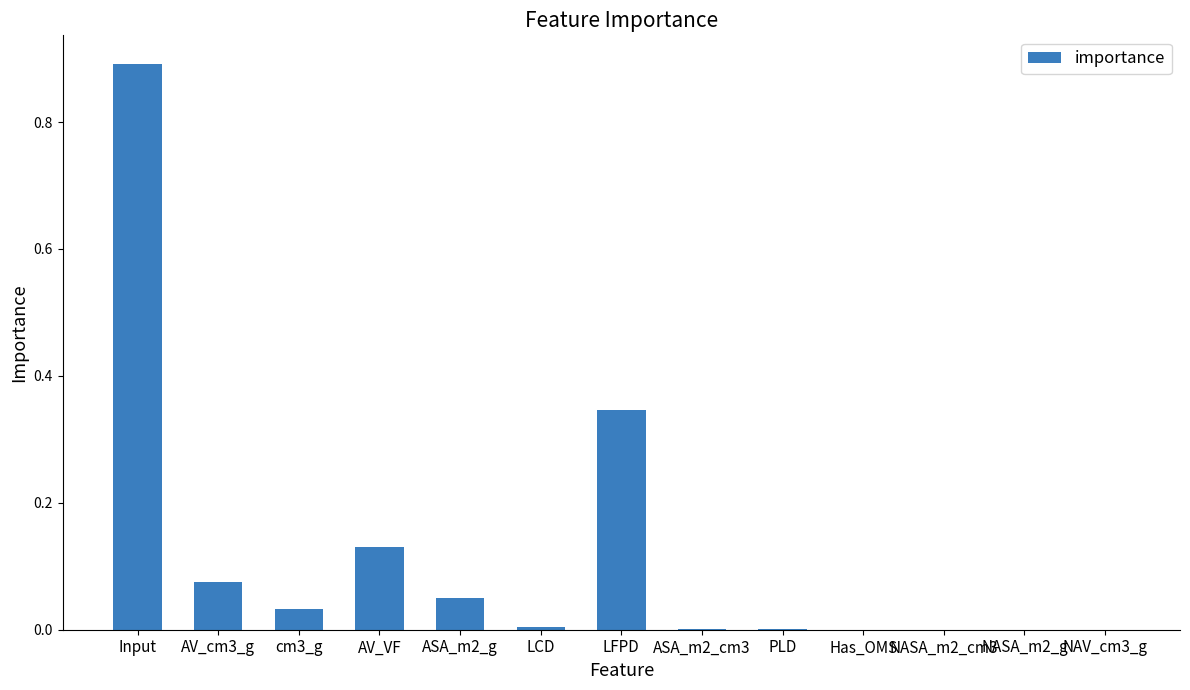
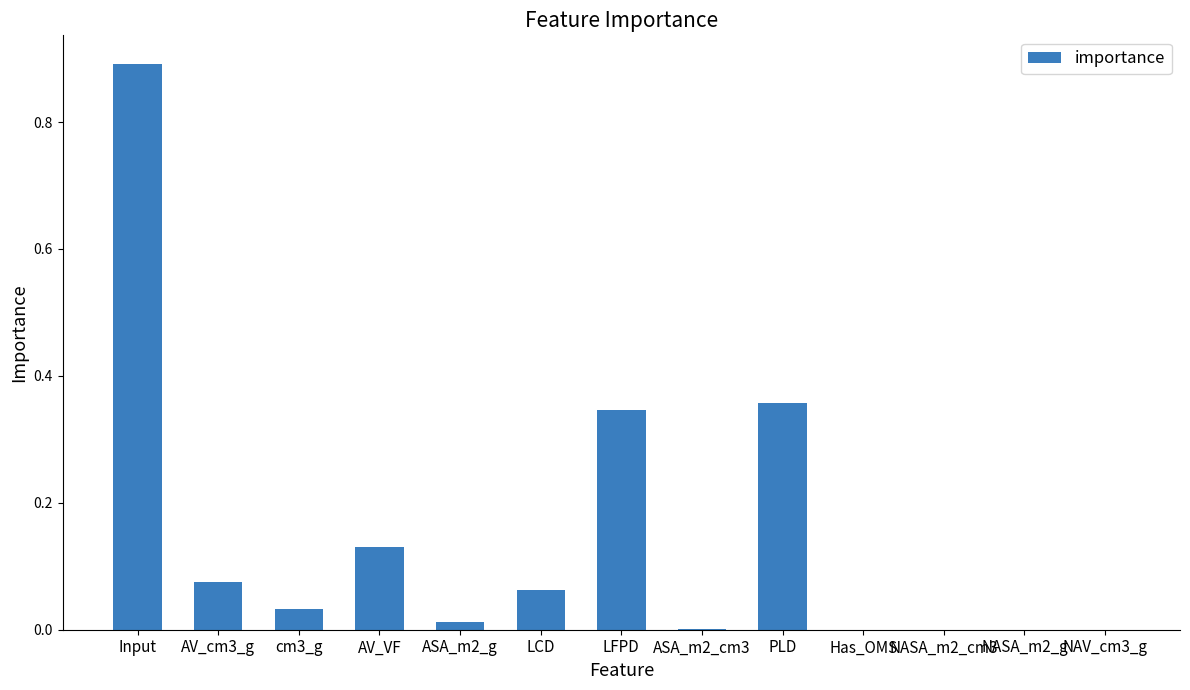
ASA_m2_g: 0.05 -> 0.01
LCD: 0.00 -> 0.06
PLD: 0.00 -> 0.36
